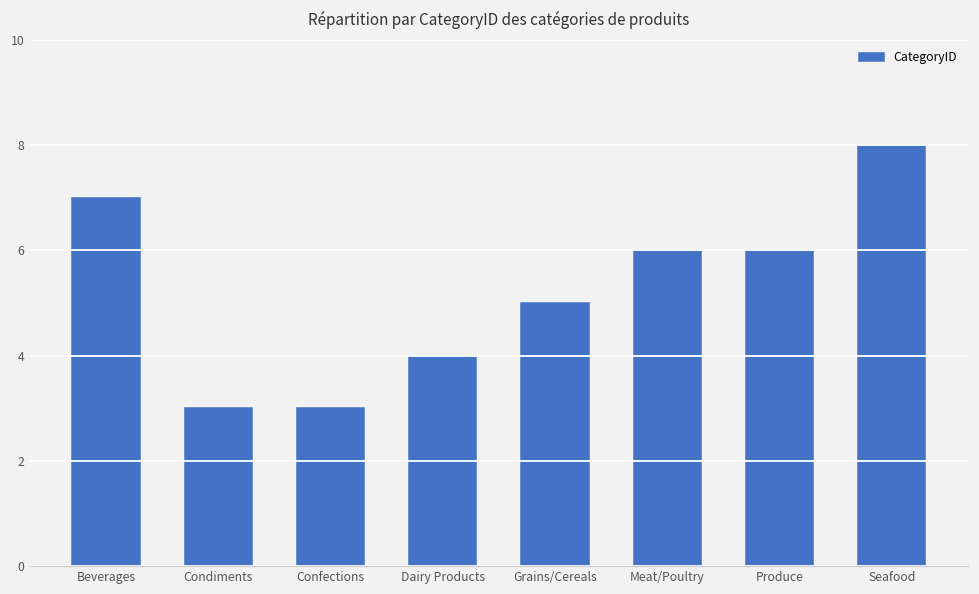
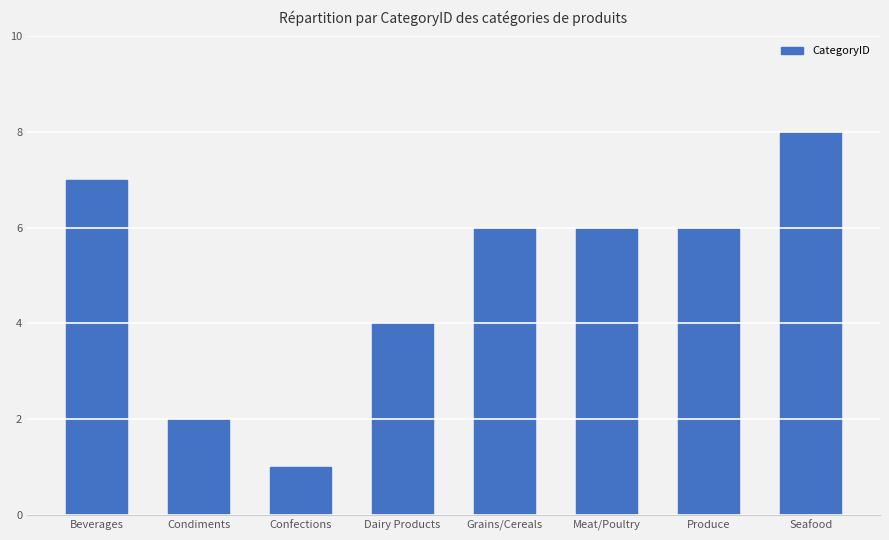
Condiments: 3 -> 2
Confections: 3 -> 1
Grains/Cereals: 5 -> 6
